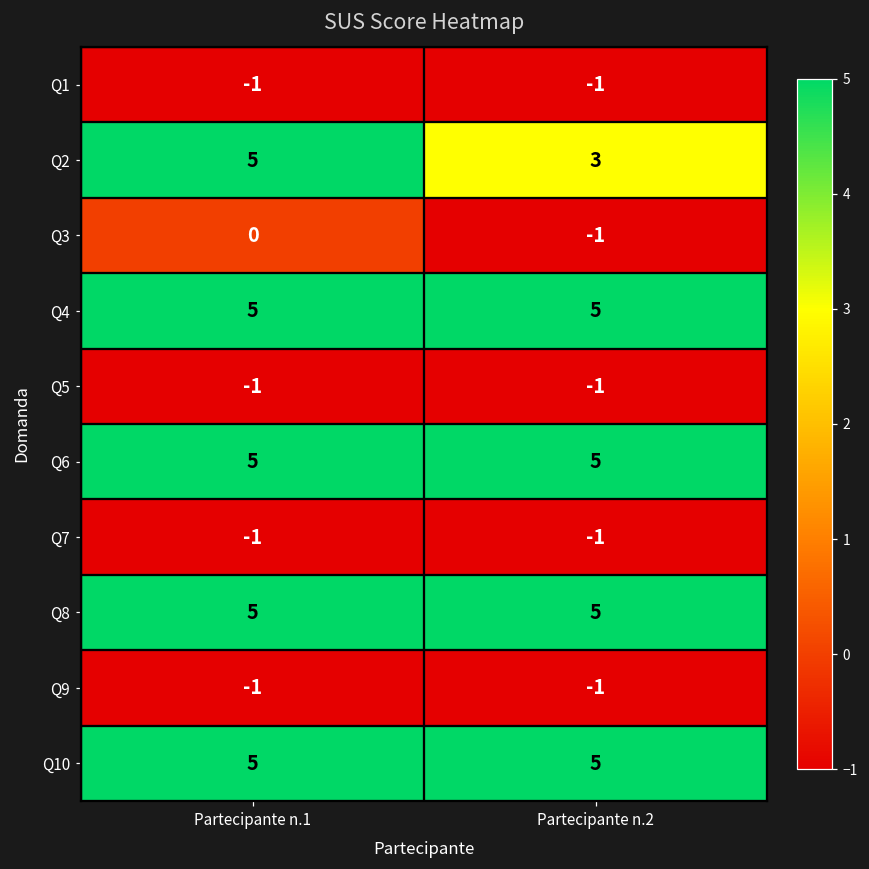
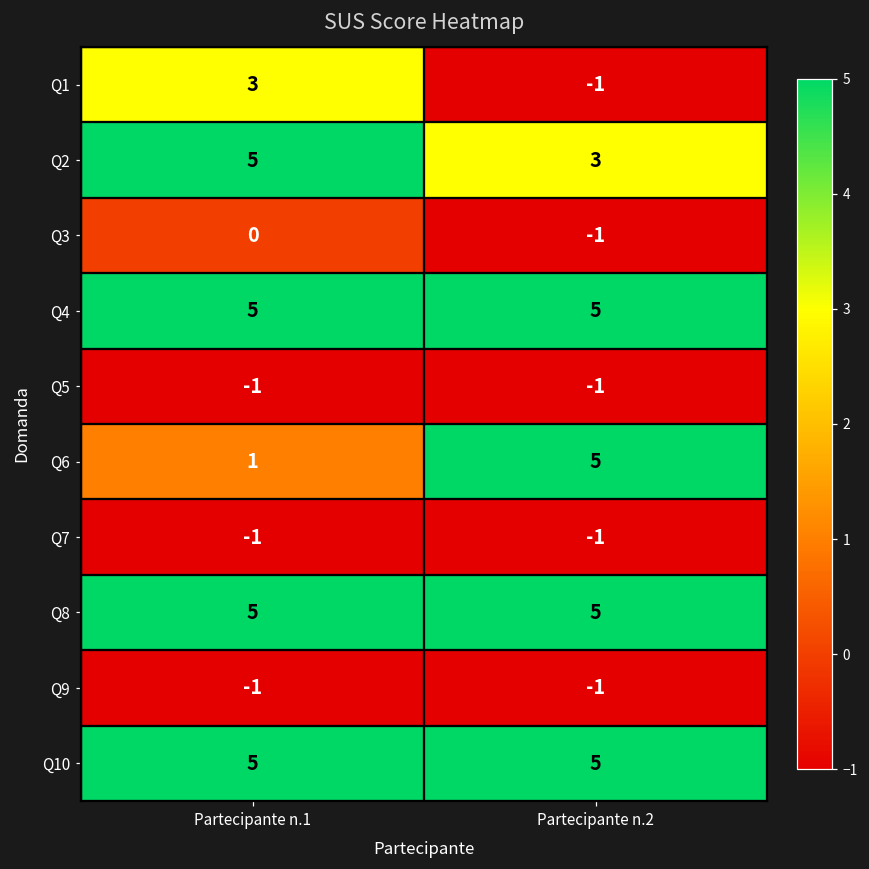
Q1, Partecipante n.1: -1 -> 3
Q6, Partecipante n.1: 5 -> 1
